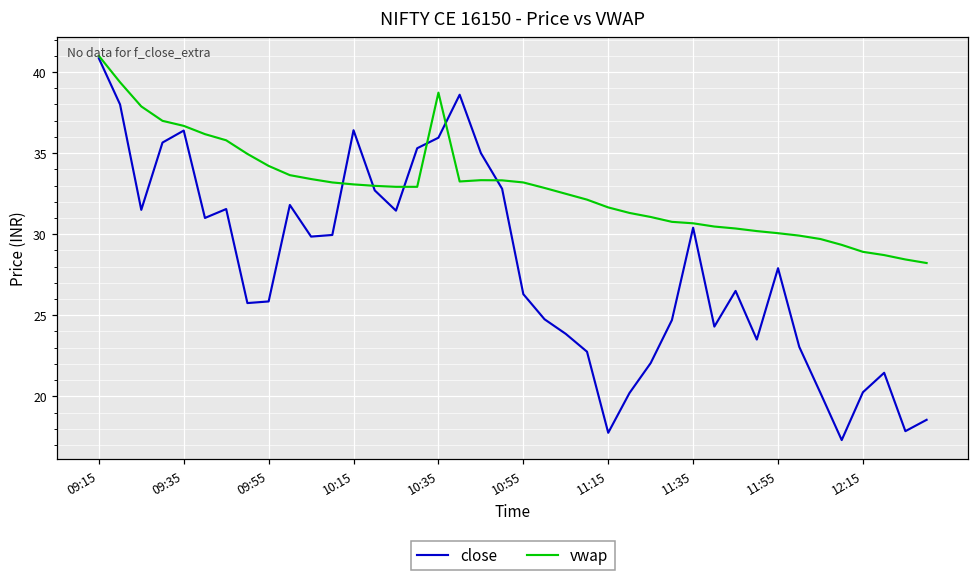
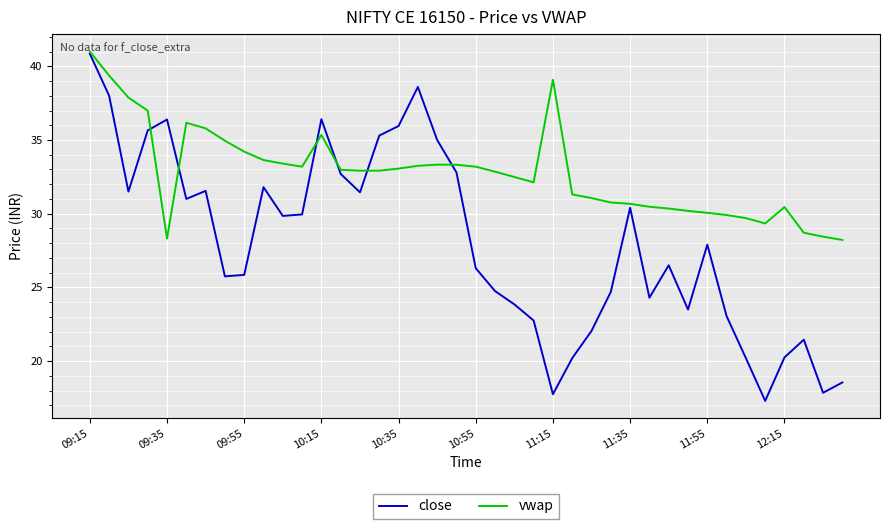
vwap, 09:35: 36.7 -> 28.3
vwap, 10:15: 33.1 -> 35.3
vwap, 10:35: 38.7 -> 33.1
vwap, 11:15: 31.7 -> 39.1
vwap, 12:15: 28.9 -> 30.5
